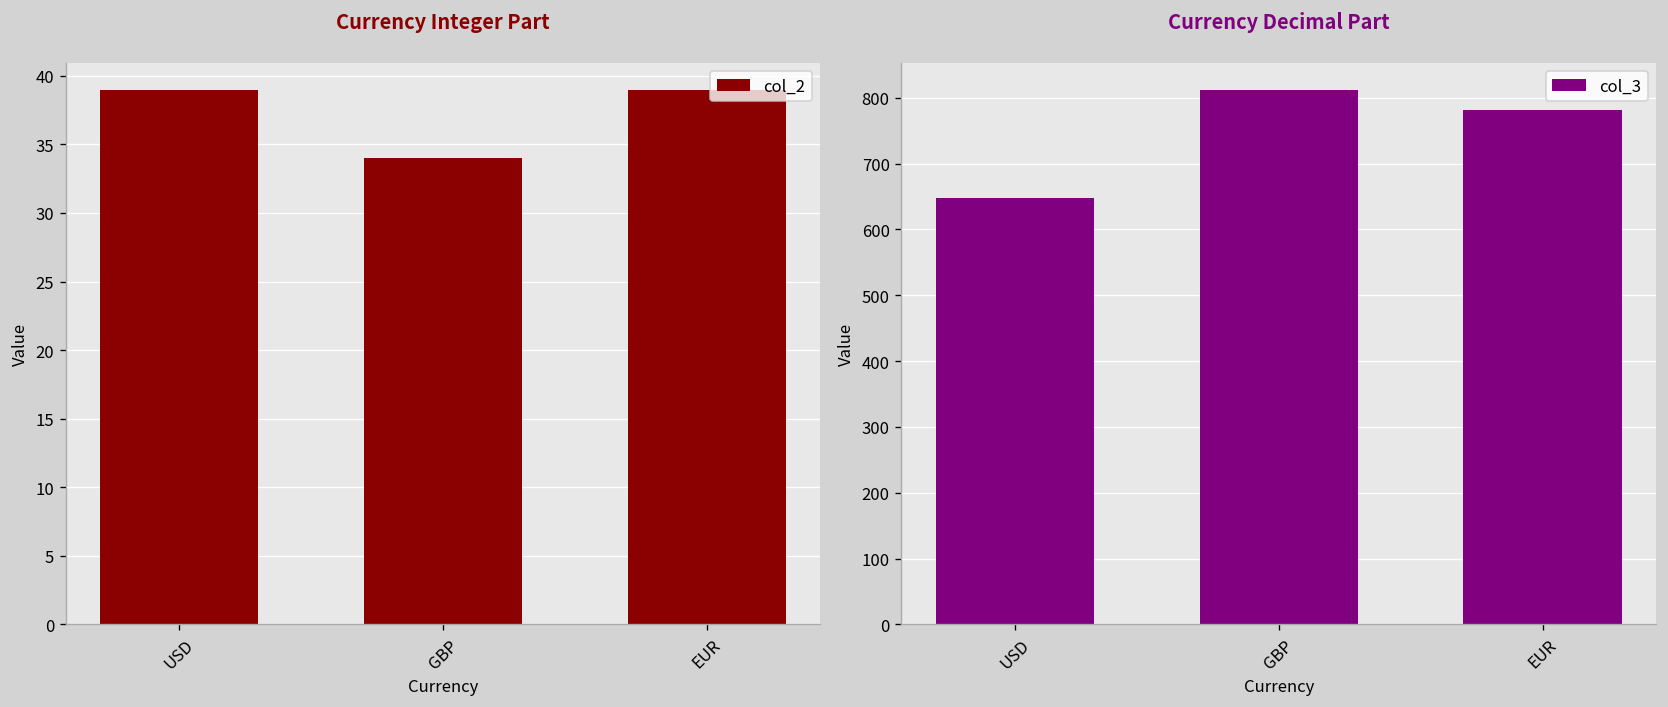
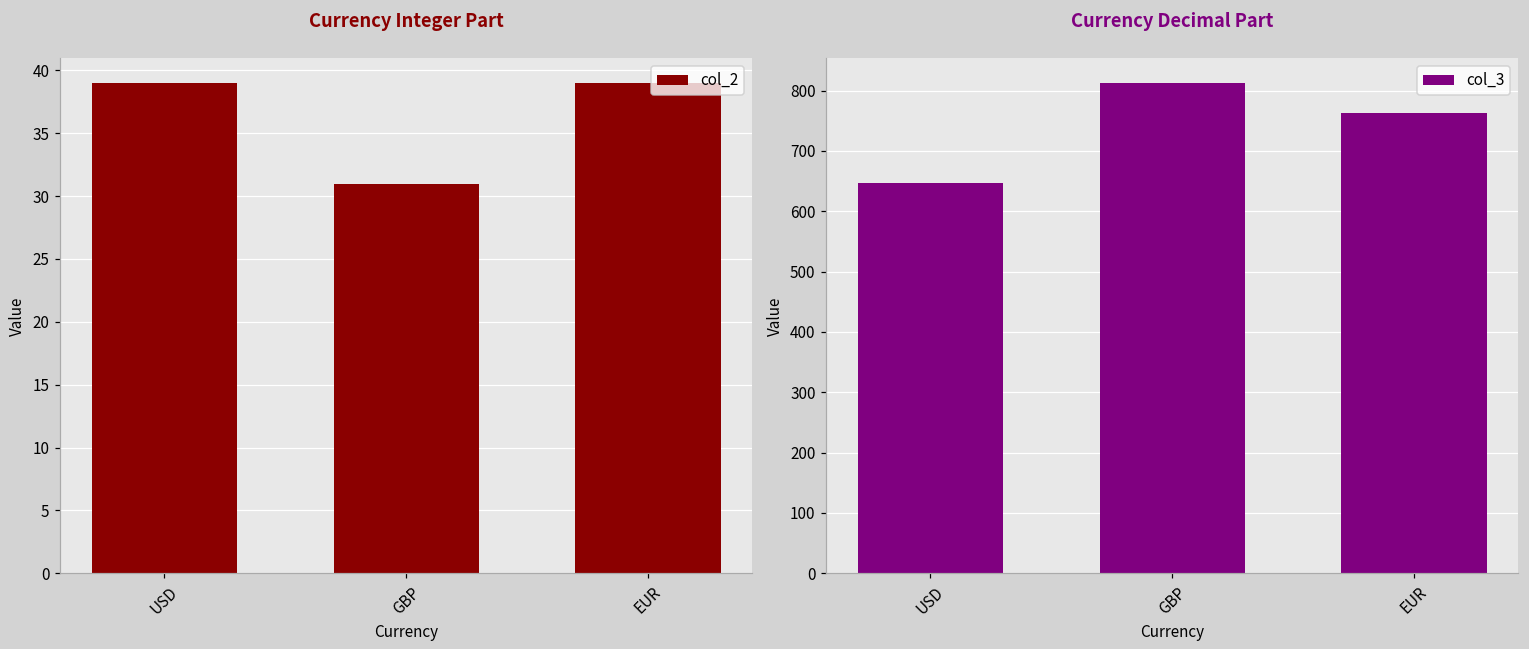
Currency Integer Part, GBP: 34 -> 31
Currency Decimal Part, EUR: 780 -> 760
